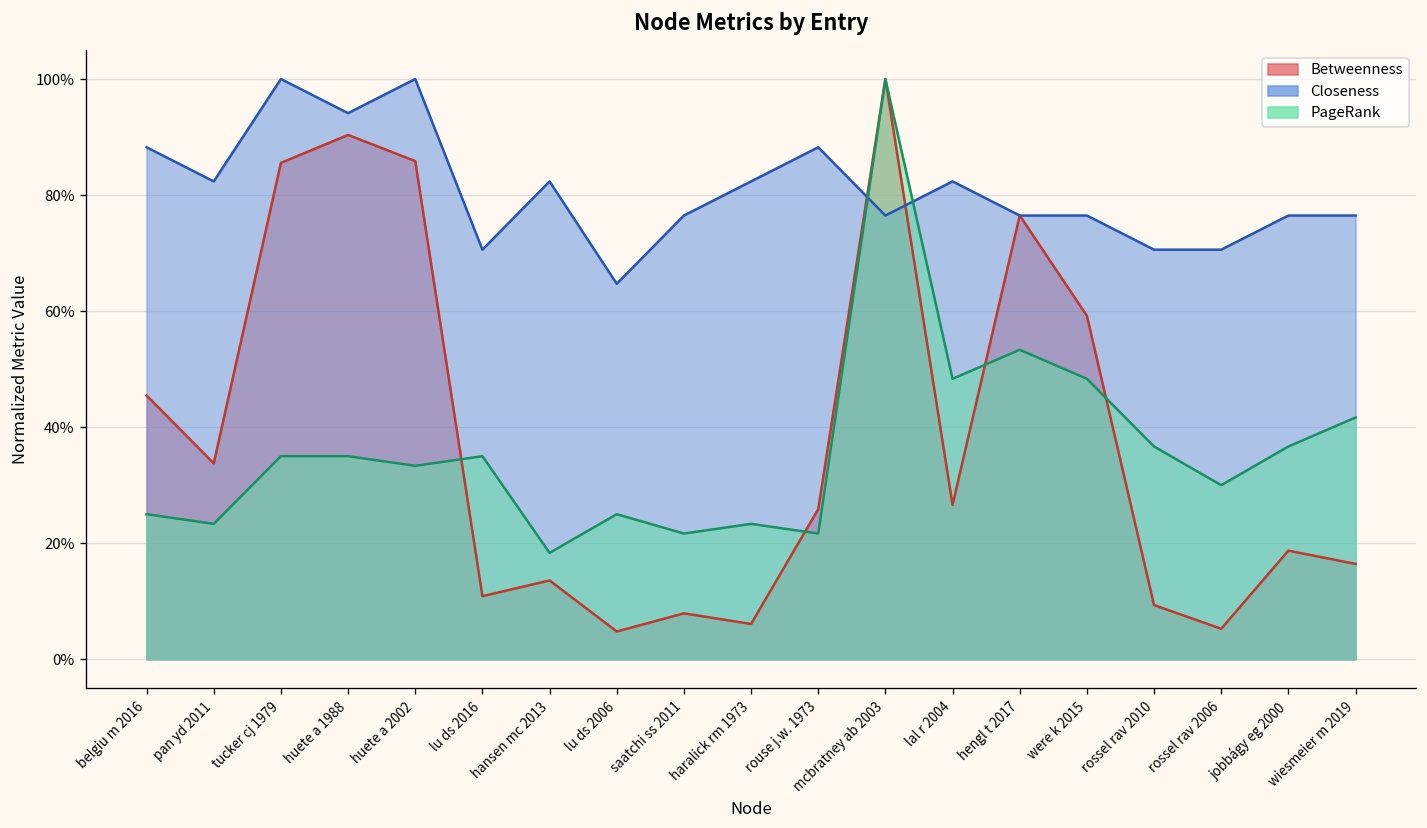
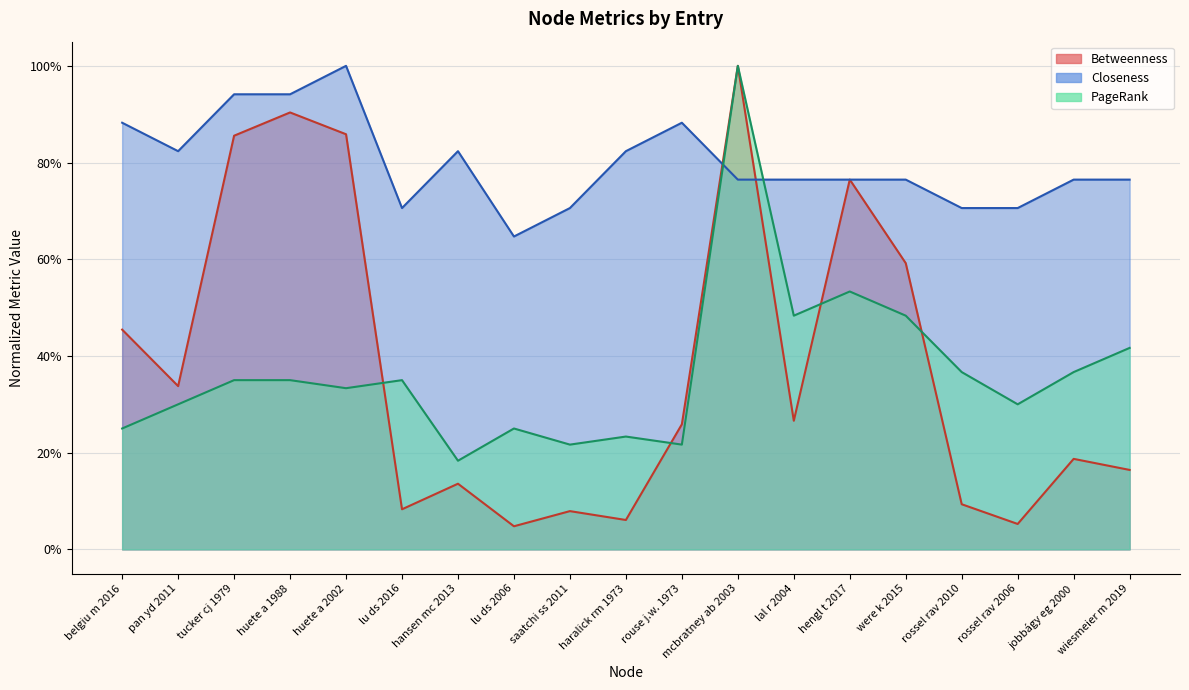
PageRank, pan yd 2011: 23% -> 30%
Closeness, tucker cj 1979: 100% -> 94%
Betweenness, lu ds 2016: 11% -> 8%
Closeness, saatchi ss 2011: 76% -> 71%
Closeness, lal r 2004: 82% -> 76%
